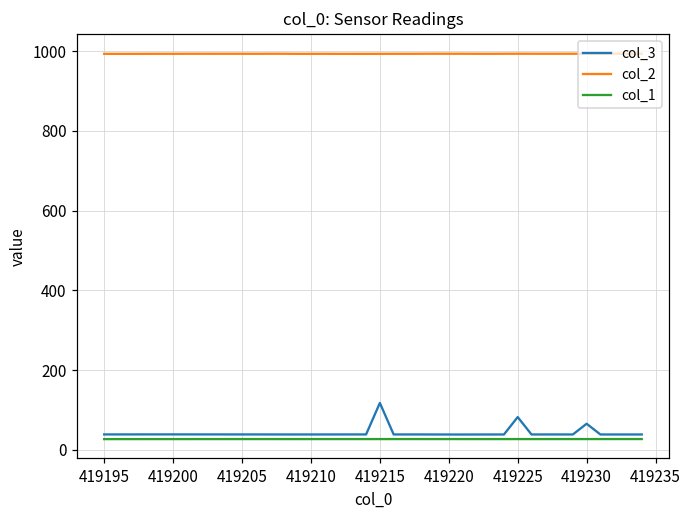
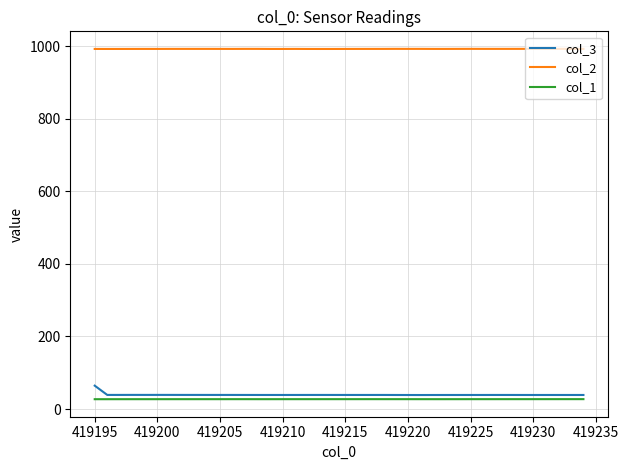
col_3, 419195: 40 -> 60
col_3, 419215: 120 -> 40
col_3, 419225: 80 -> 40
col_3, 419230: 70 -> 40
